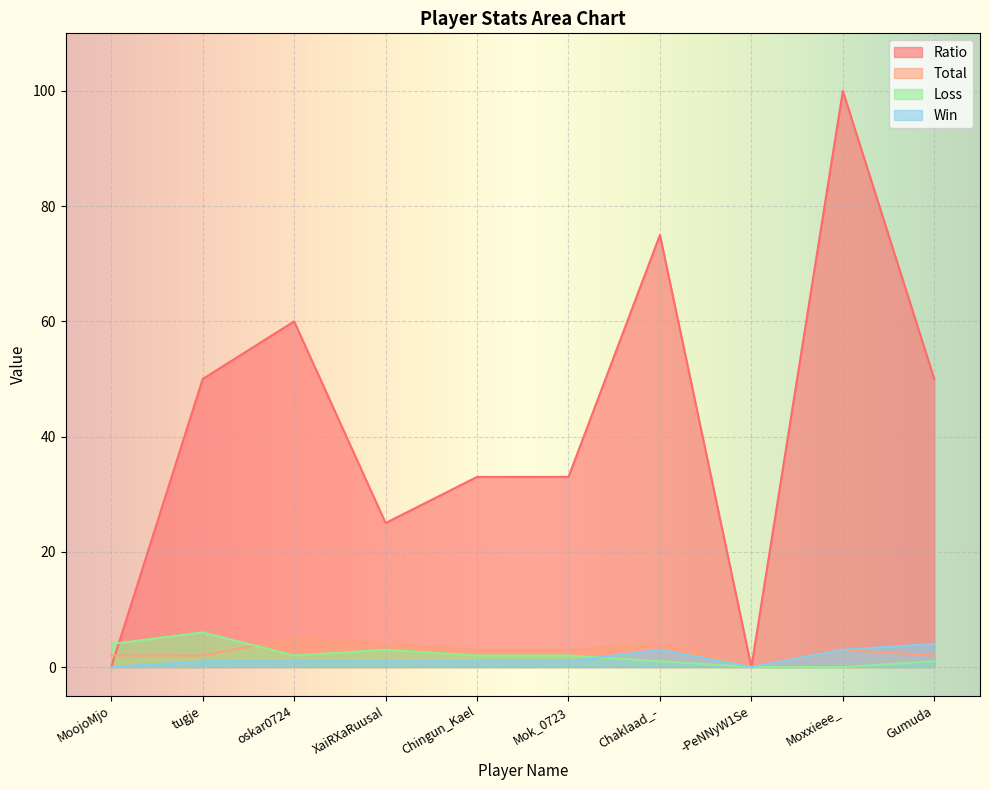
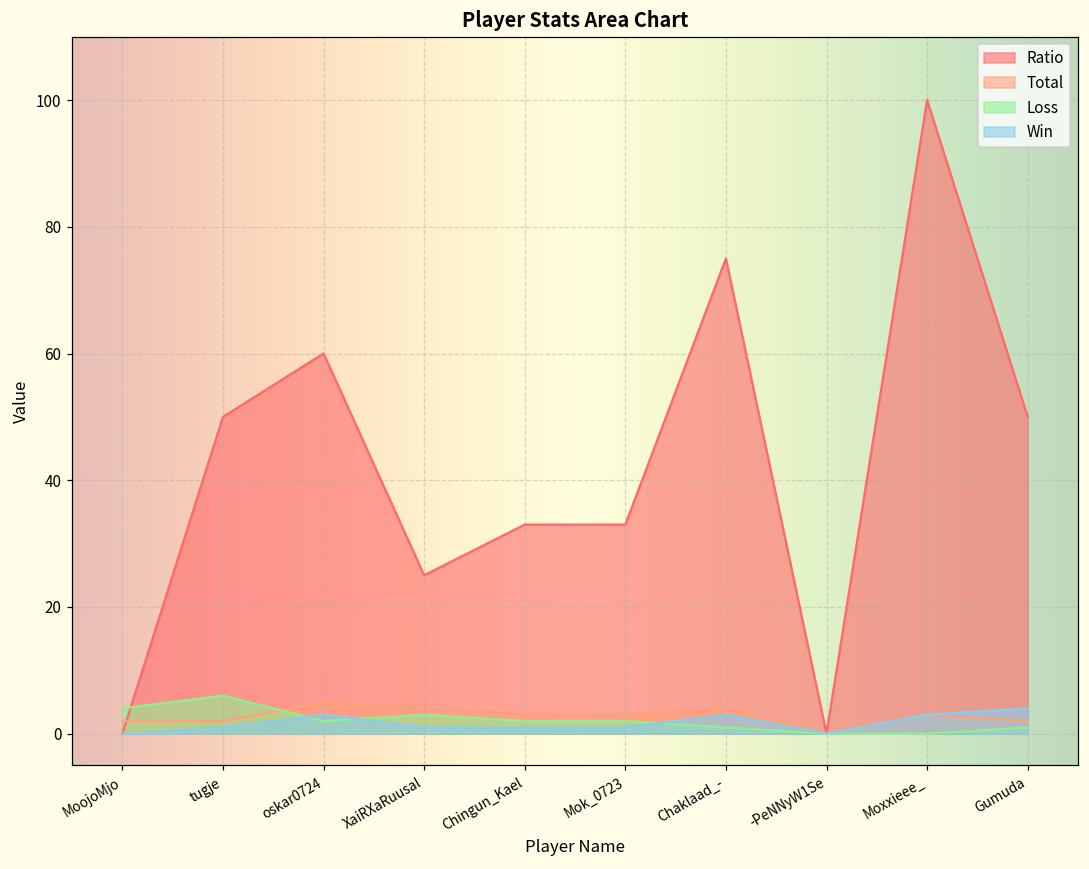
Win, oskar0724: 1 -> 3
